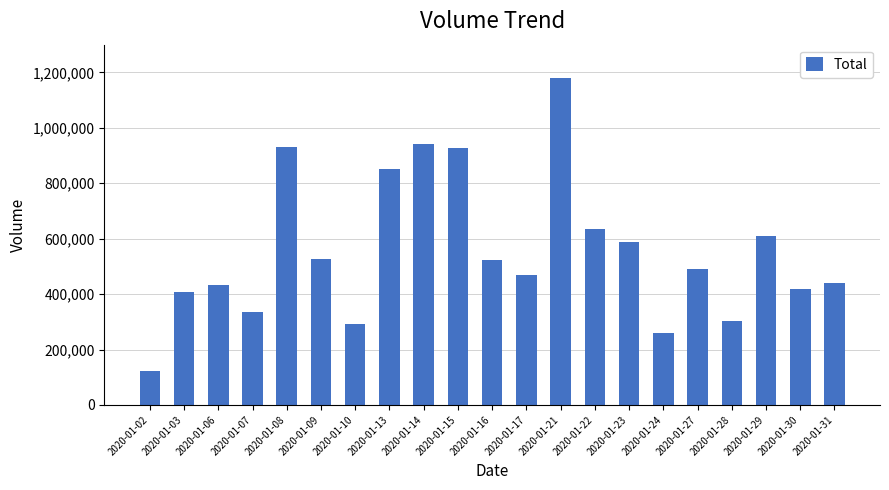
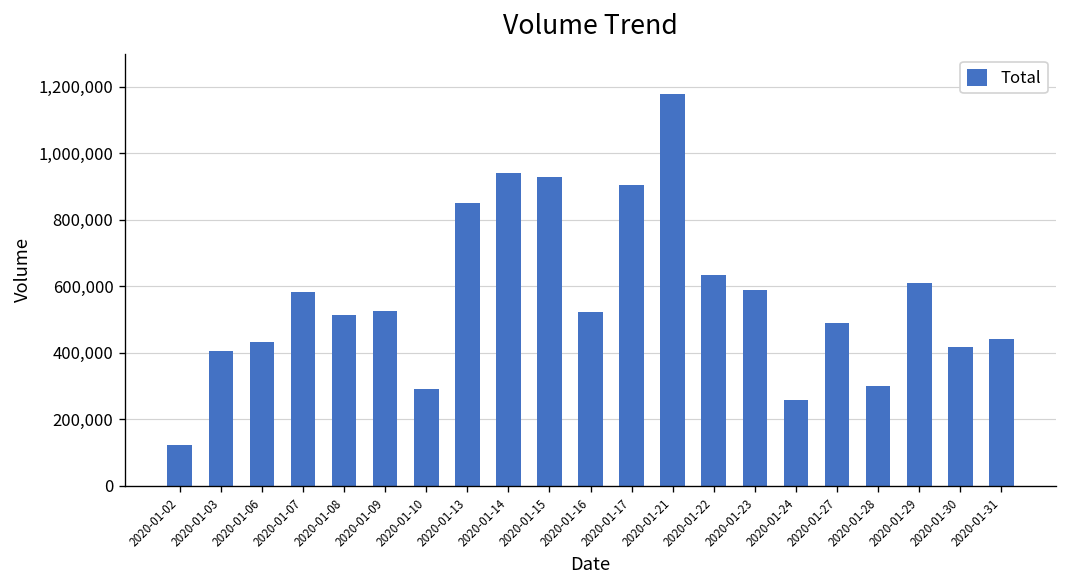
2020-01-07: 330,000 -> 580,000
2020-01-08: 930,000 -> 520,000
2020-01-17: 470,000 -> 910,000
